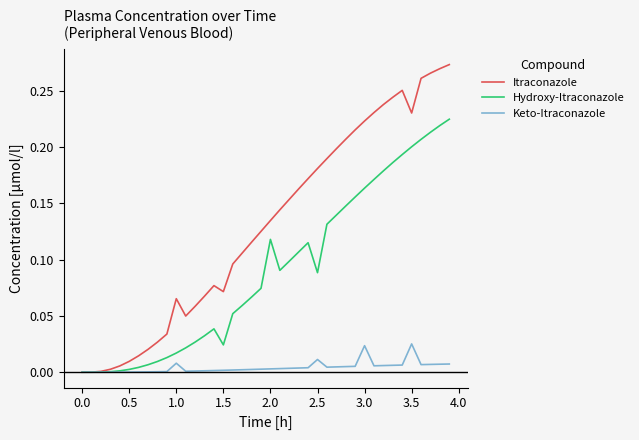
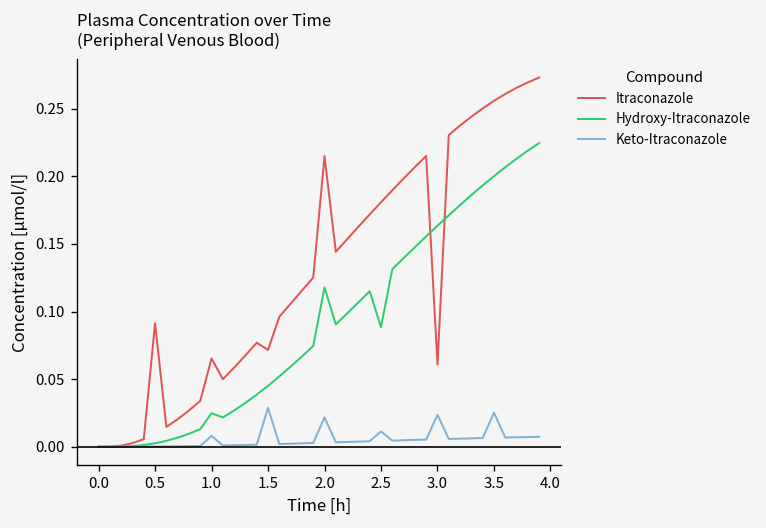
Itraconazole, 0.5: 0.010 -> 0.091
Hydroxy-Itraconazole, 1.0: 0.017 -> 0.025
Hydroxy-Itraconazole, 1.5: 0.024 -> 0.045
Keto-Itraconazole, 1.5: 0.002 -> 0.029
Itraconazole, 2.0: 0.135 -> 0.215
Keto-Itraconazole, 2.0: 0.003 -> 0.022
Itraconazole, 3.0: 0.223 -> 0.061
Itraconazole, 3.5: 0.230 -> 0.256
